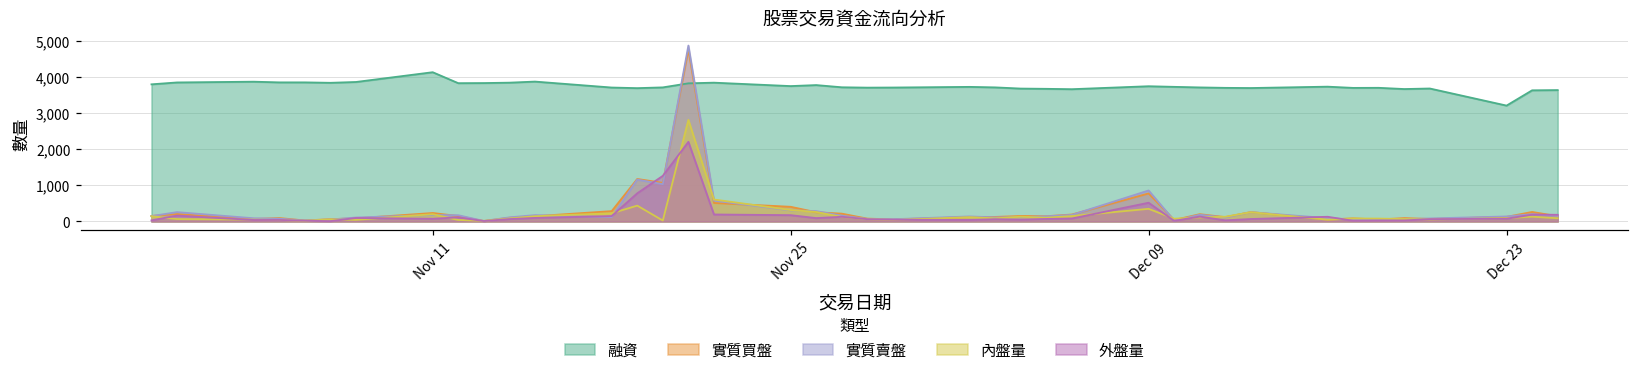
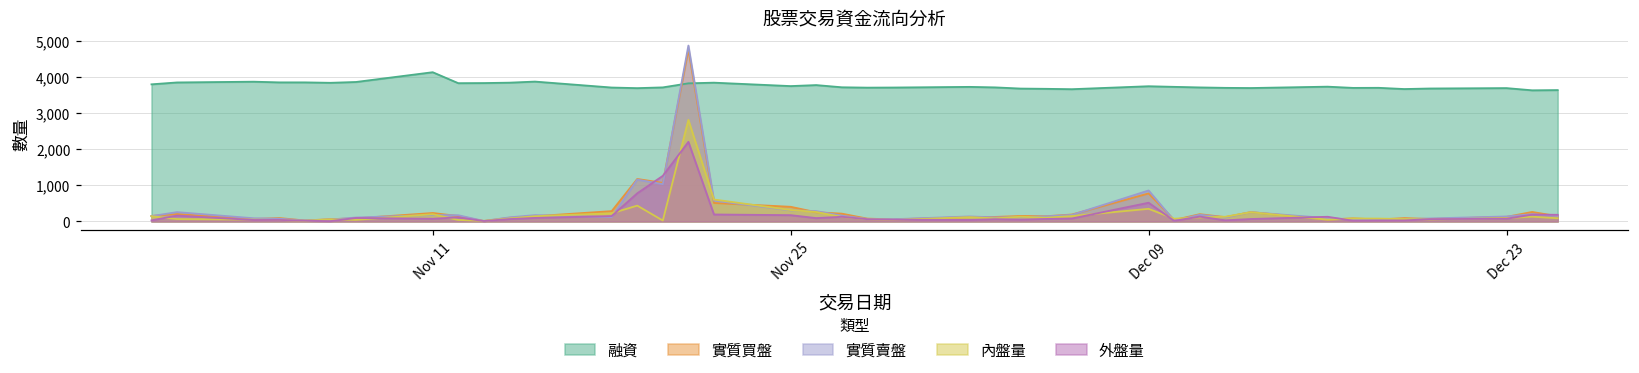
融資, Dec 23: 3,200 -> 3,700
